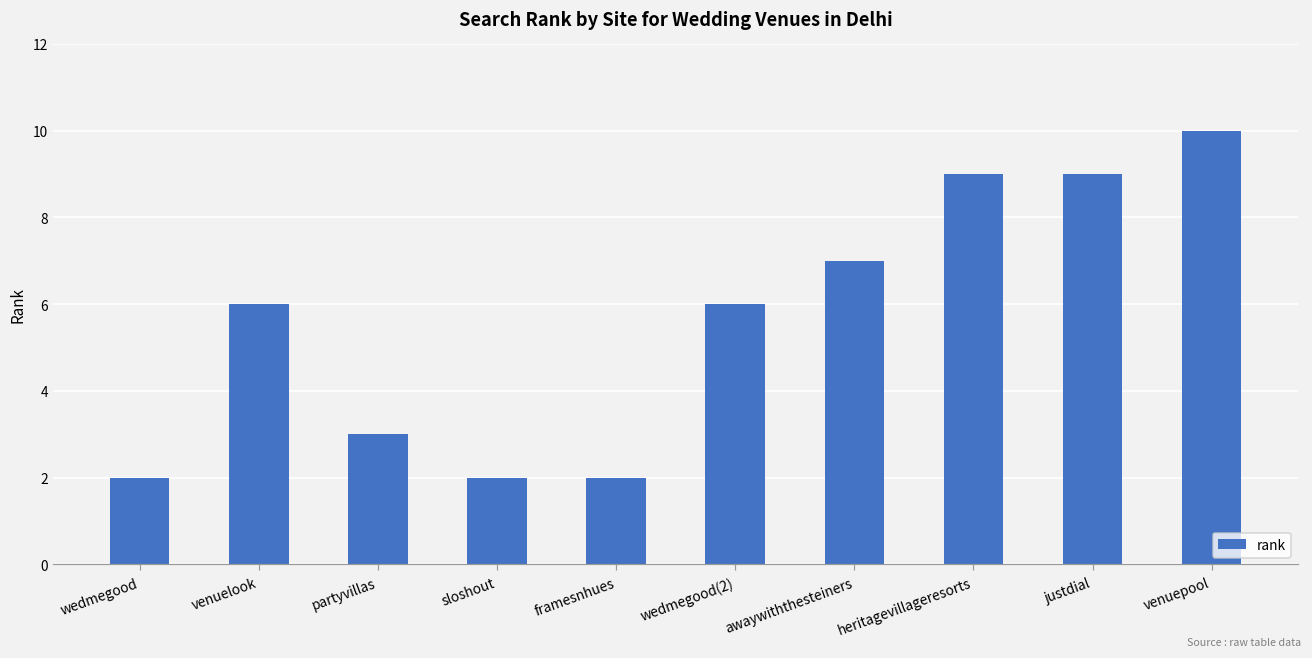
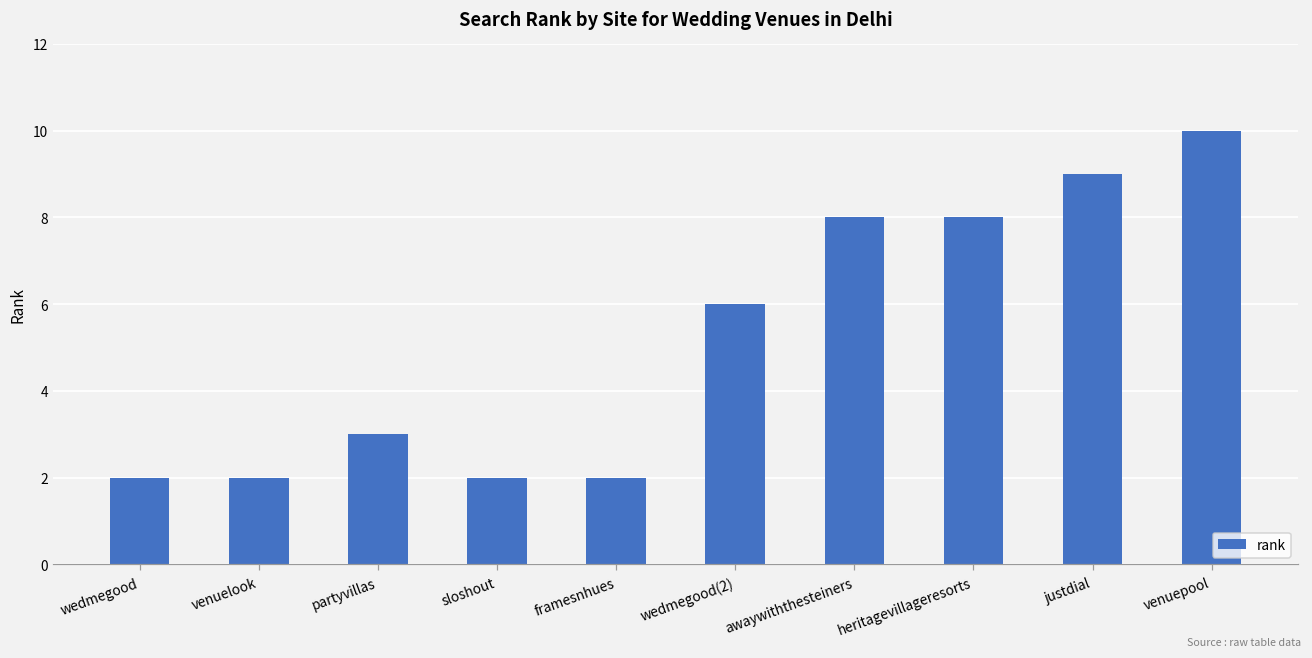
venuelook: 6 -> 2
awaywiththesteiners: 7 -> 8
heritagevillageresorts: 9 -> 8
